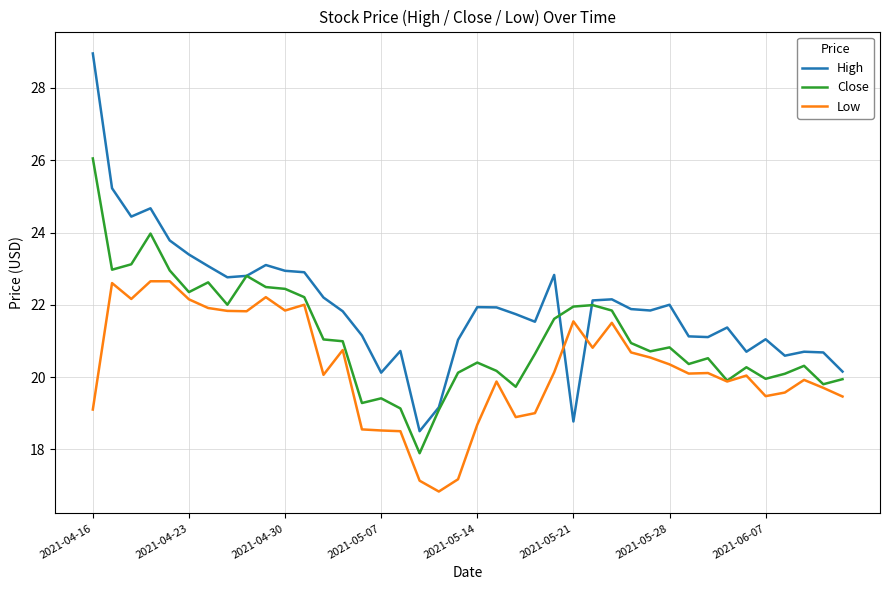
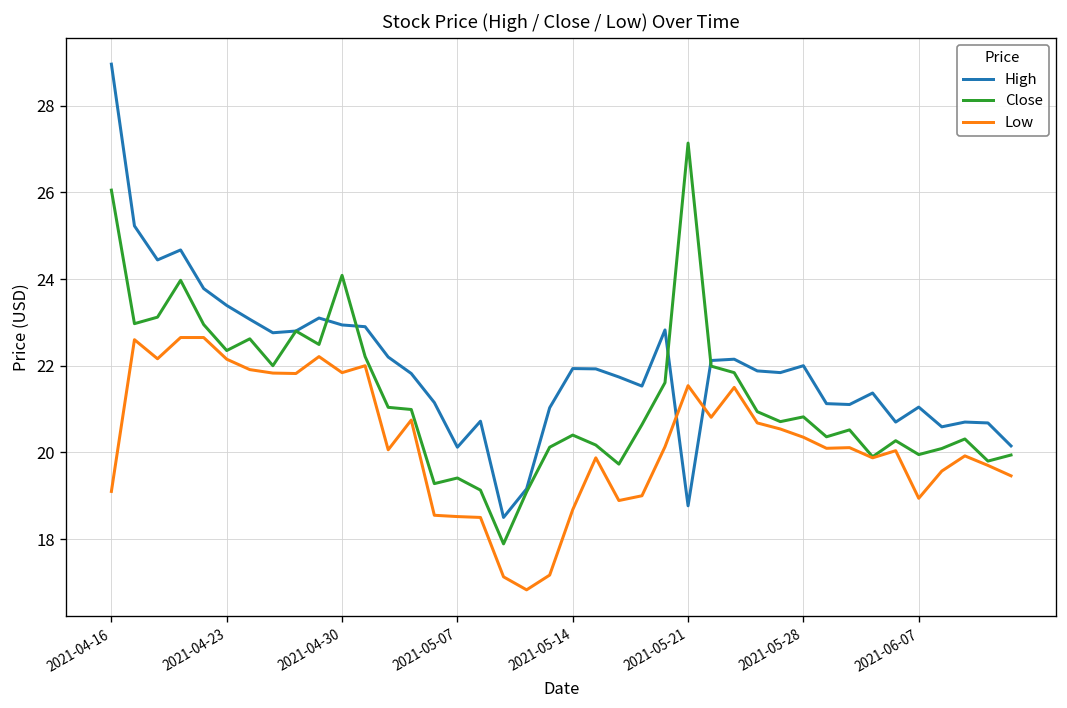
Close, 2021-04-30: 22.4 -> 24.1
Close, 2021-05-21: 22.0 -> 27.1
Low, 2021-06-07: 19.5 -> 18.9
